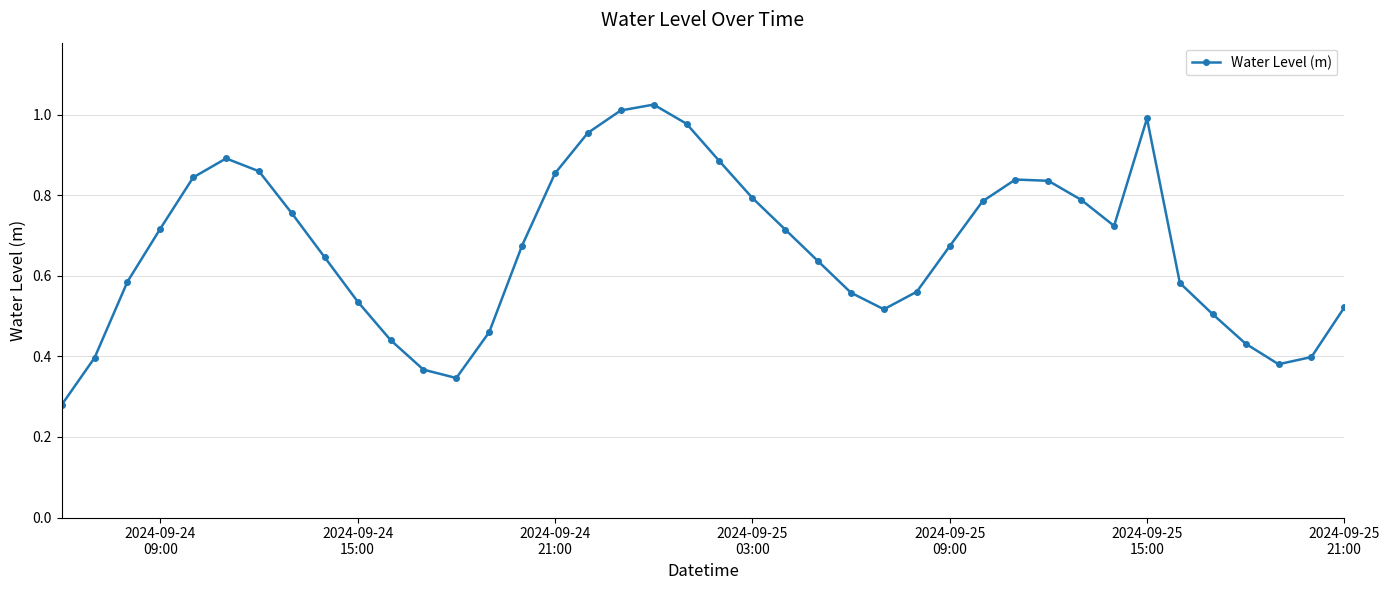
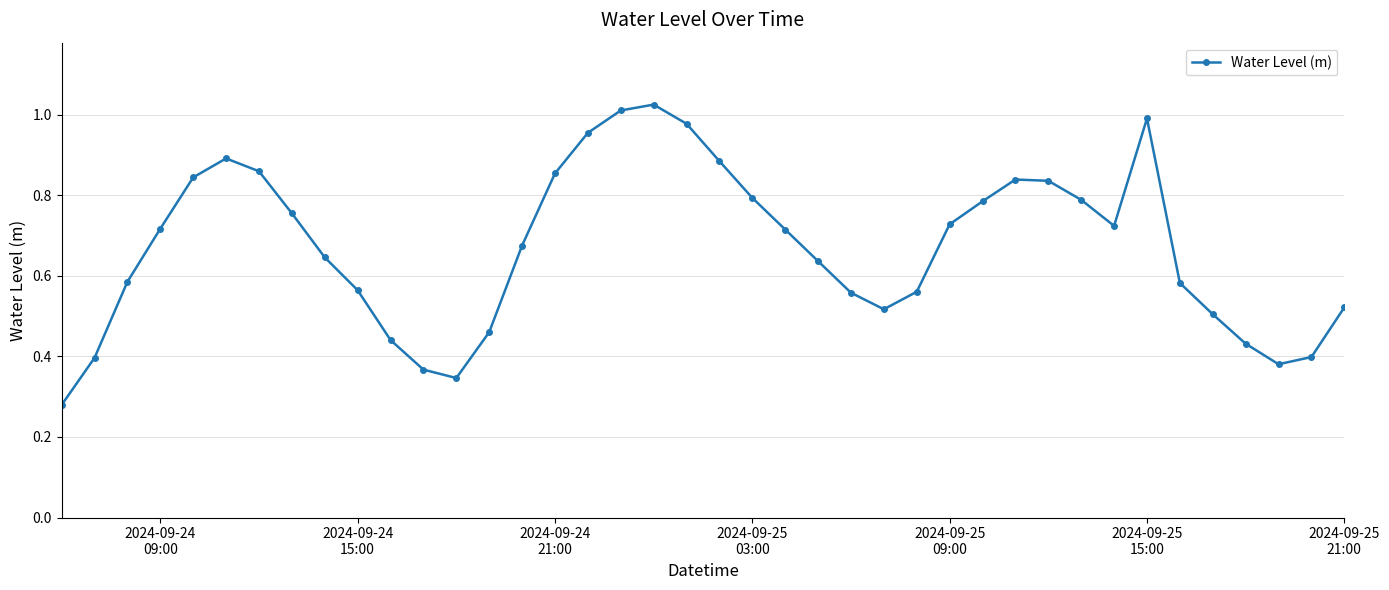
2024-09-24 15:00: 0.54 -> 0.56
2024-09-25 09:00: 0.67 -> 0.73
